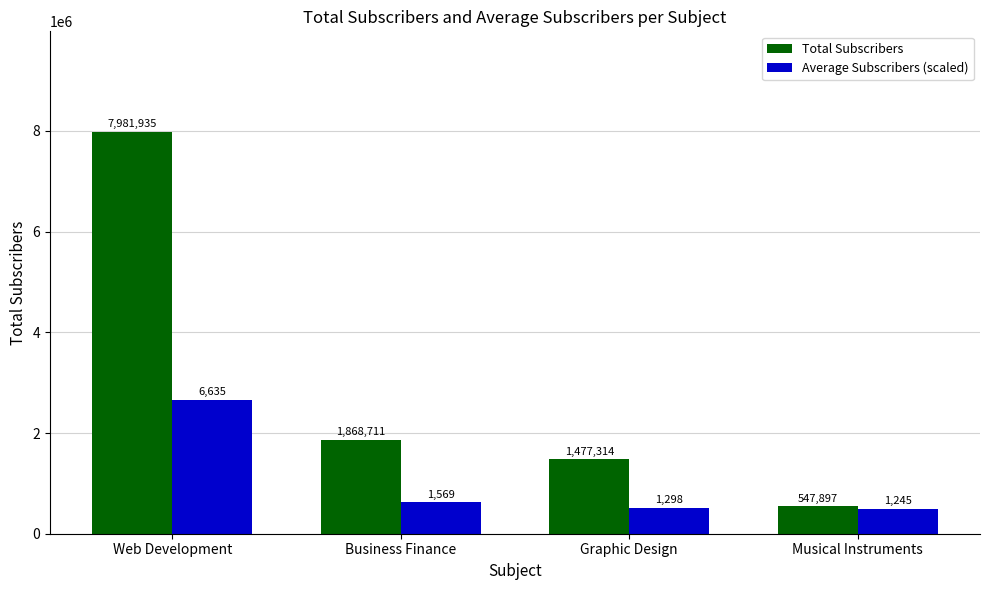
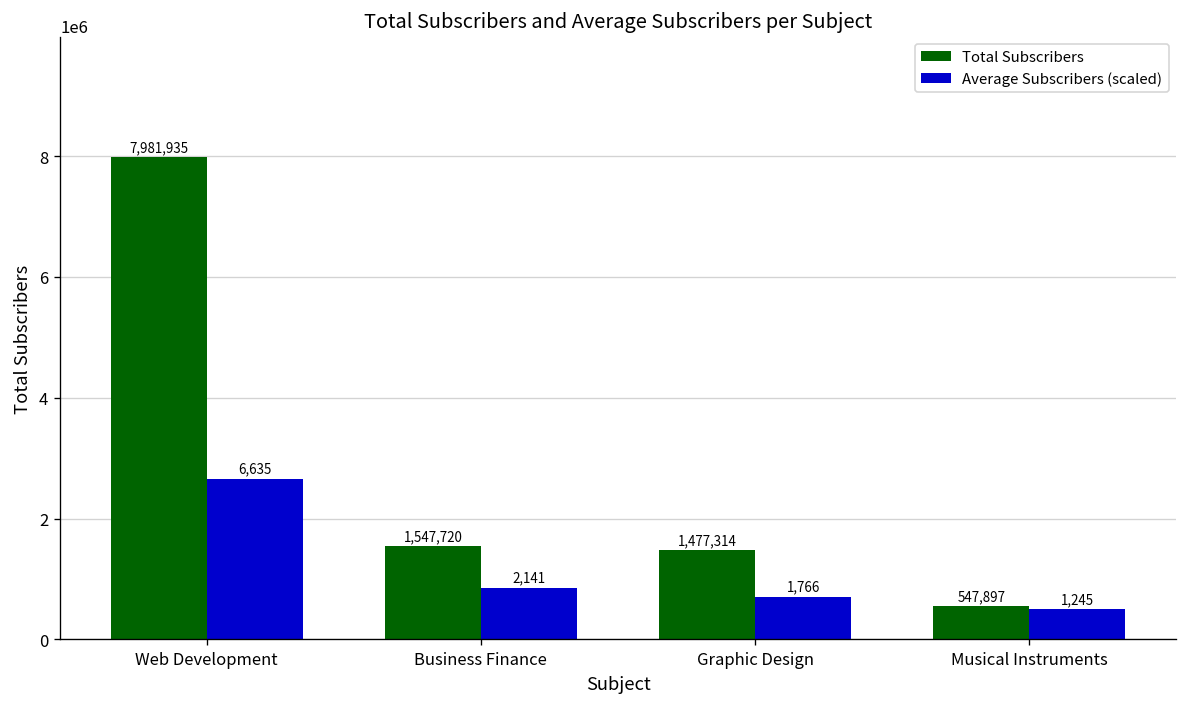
Total Subscribers, Business Finance: 1,868,711 -> 1,547,720
Average Subscribers (scaled), Business Finance: 1,569 -> 2,141
Average Subscribers (scaled), Graphic Design: 1,298 -> 1,766
